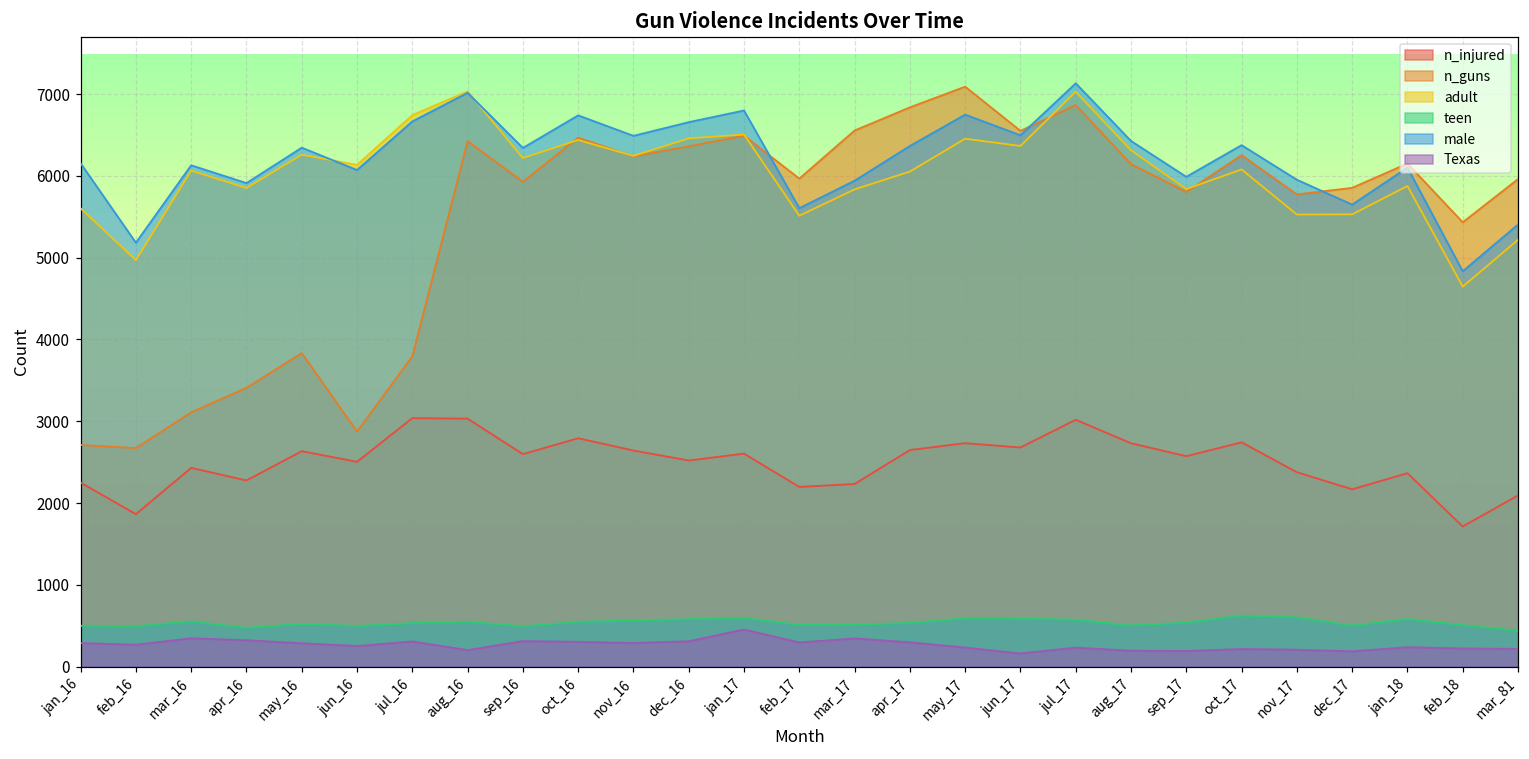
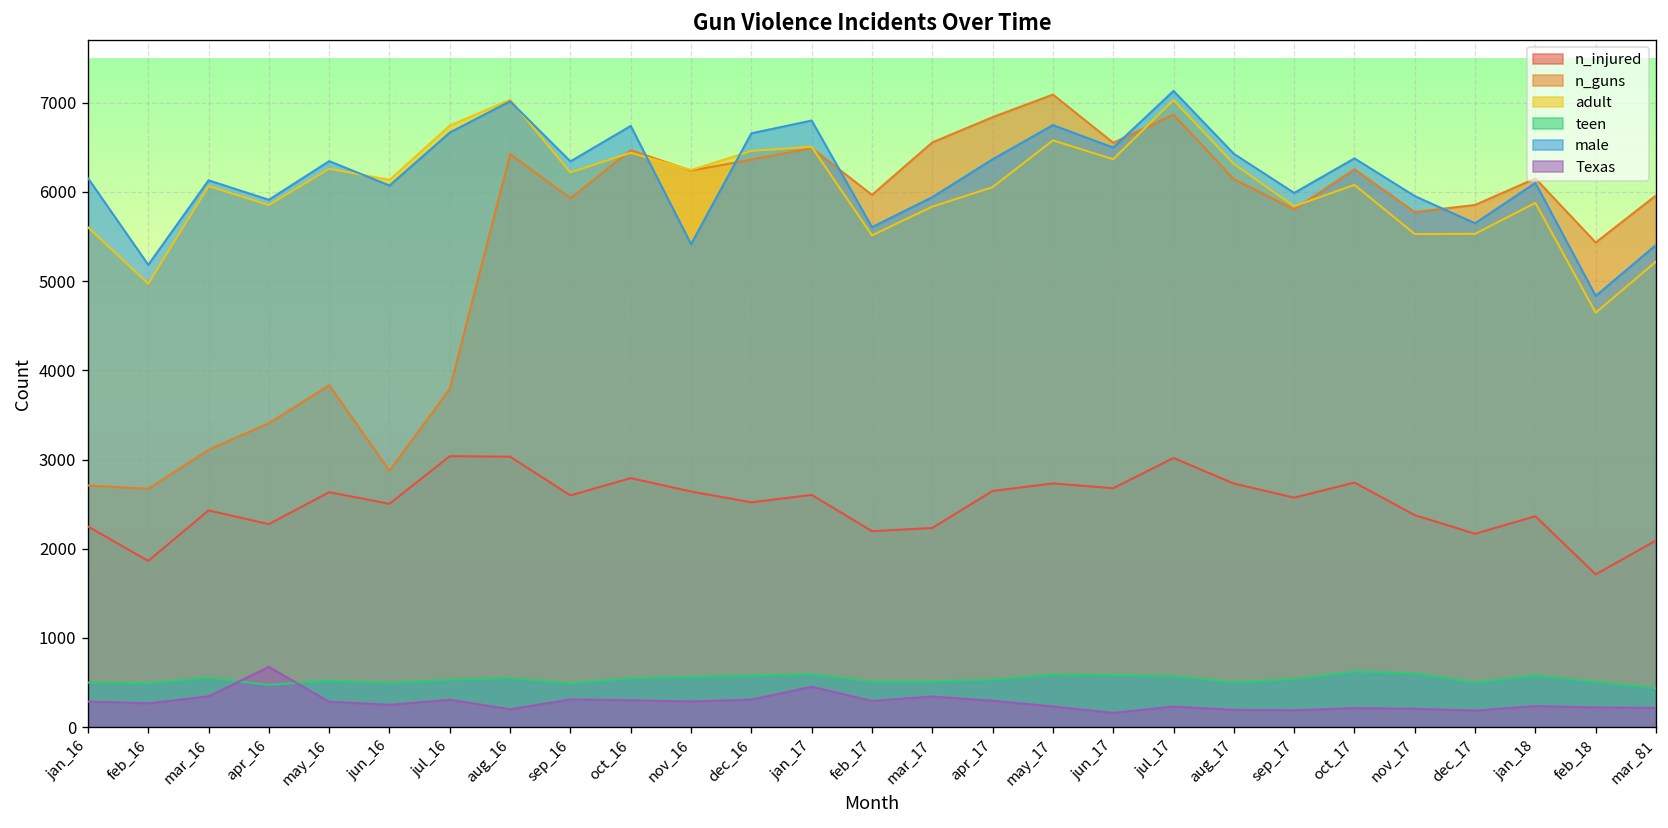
Texas, apr_16: 300 -> 700
male, nov_16: 6500 -> 5400
adult, may_17: 6500 -> 6600
